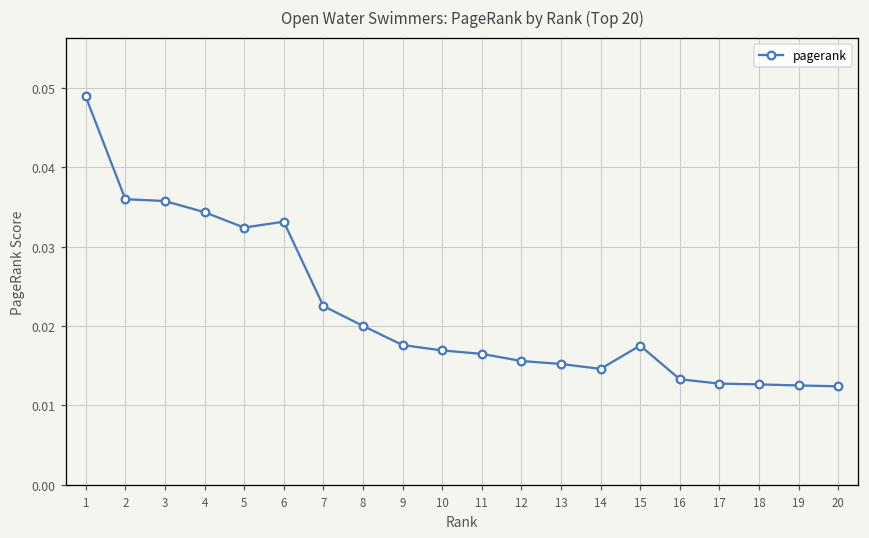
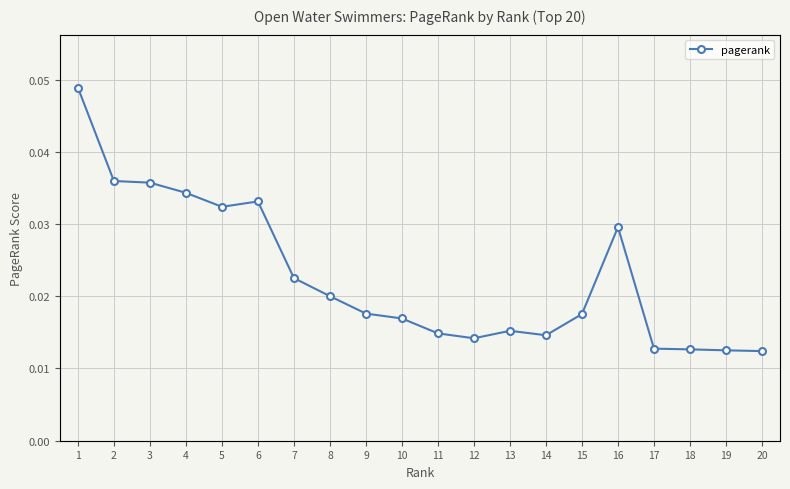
11: 0.016 -> 0.015
12: 0.016 -> 0.014
16: 0.013 -> 0.030
